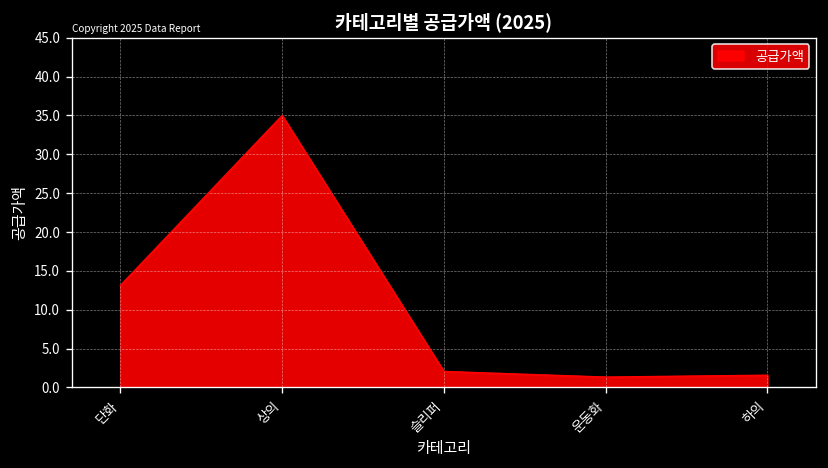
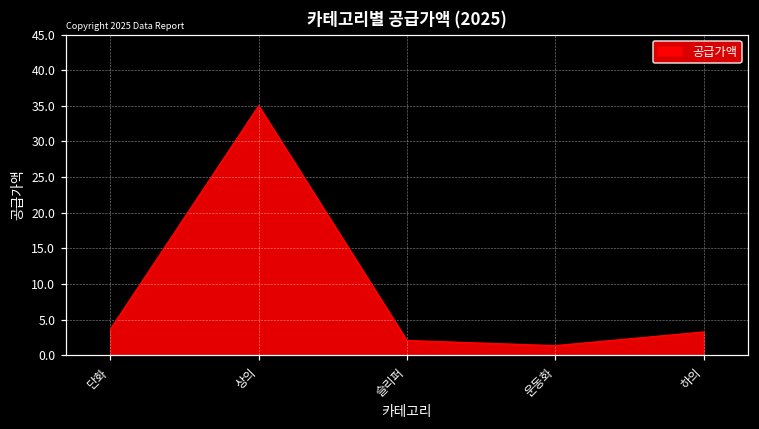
단화: 13 -> 4
하의: 2 -> 3
